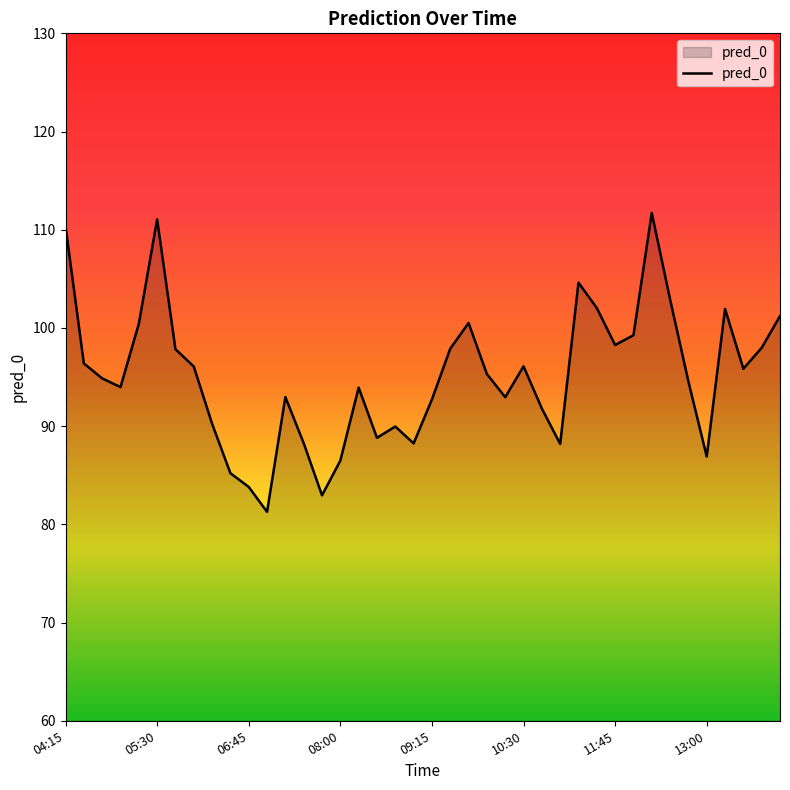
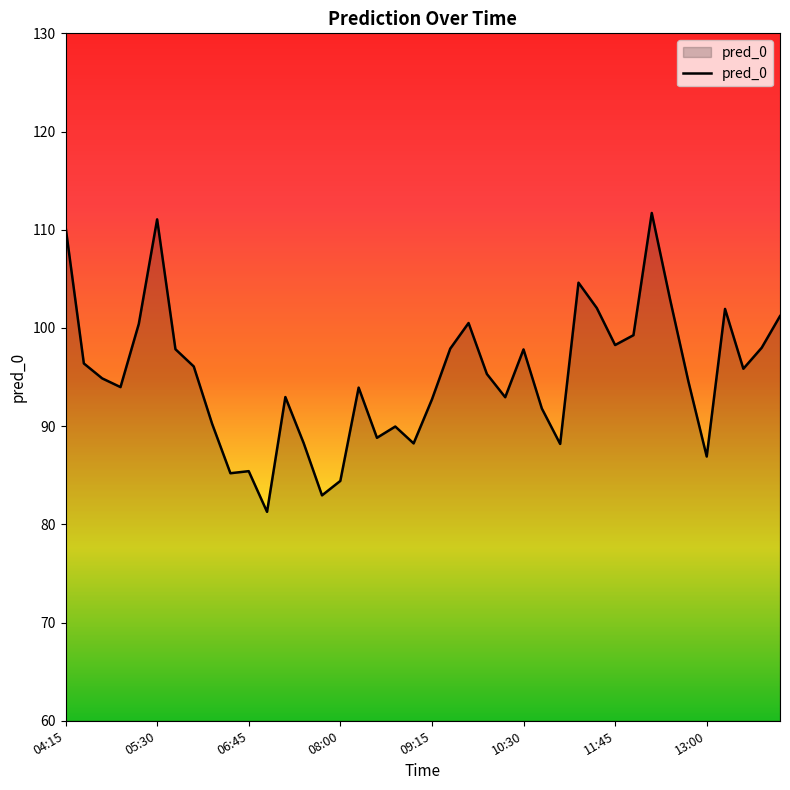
06:45: 84 -> 85
08:00: 86 -> 84
10:30: 96 -> 98
